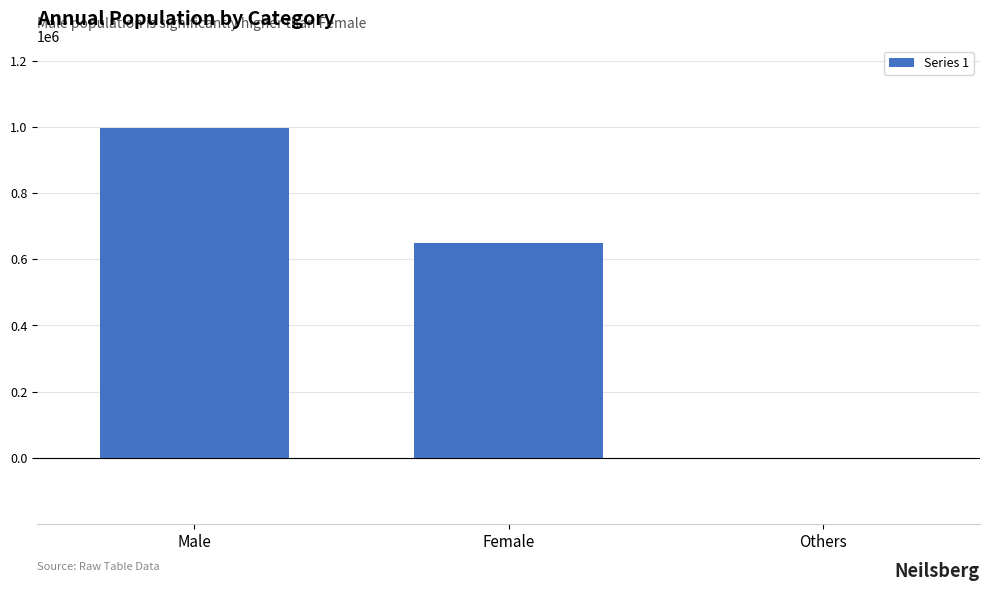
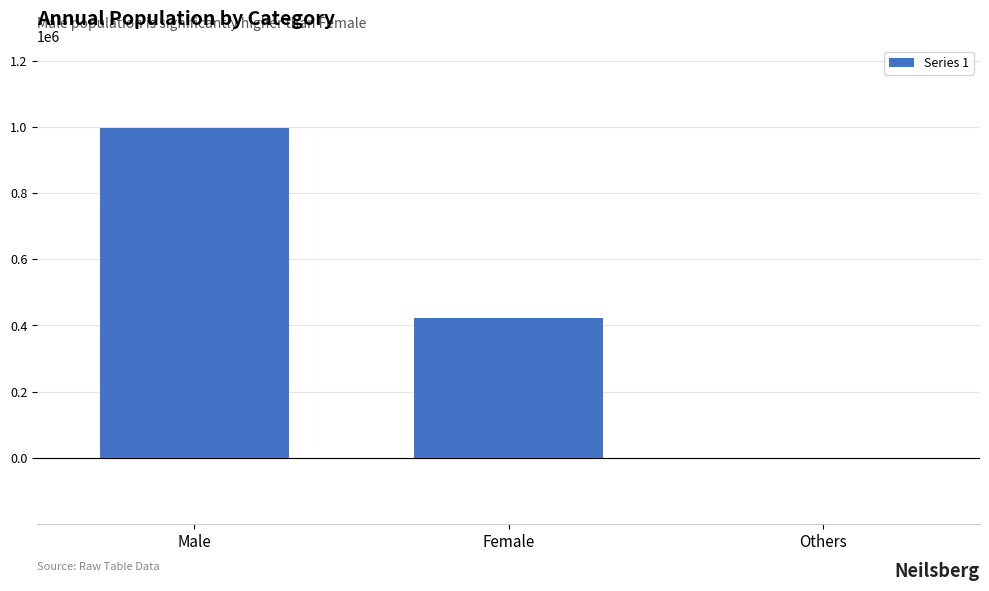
Female: 650000 -> 420000
